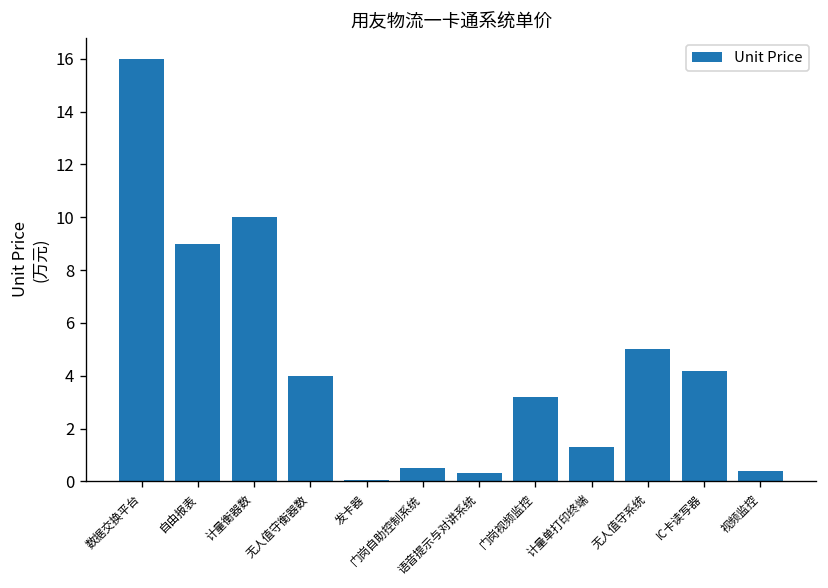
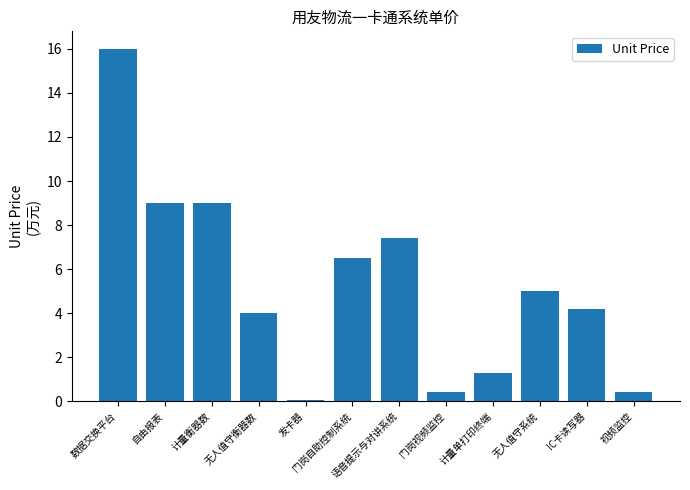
计量衡器数: 10 -> 9
门岗自助控制系统: 0.5 -> 6.5
语音提示与对讲系统: 0.3 -> 7.4
门岗视频监控: 3.2 -> 0.4
